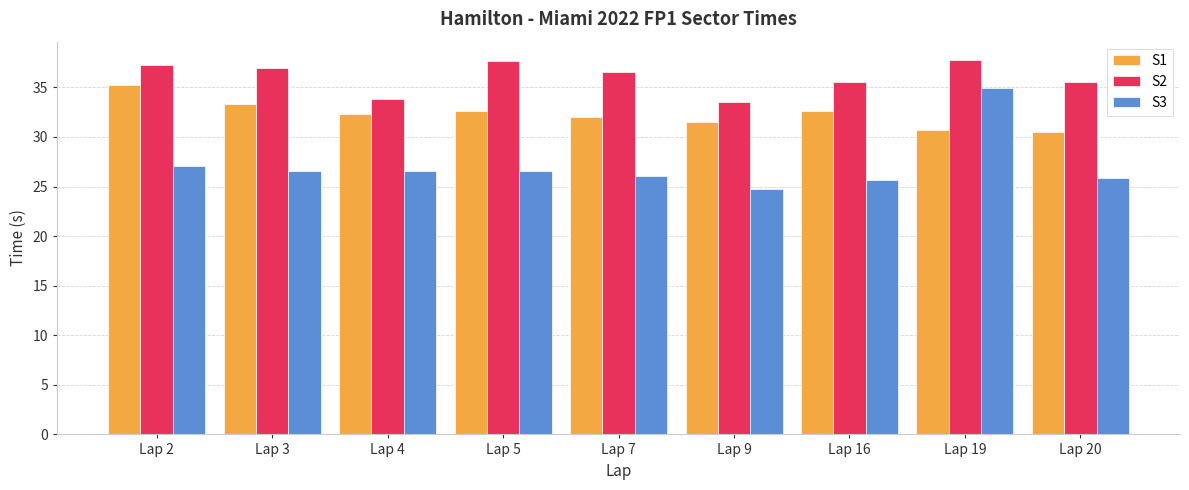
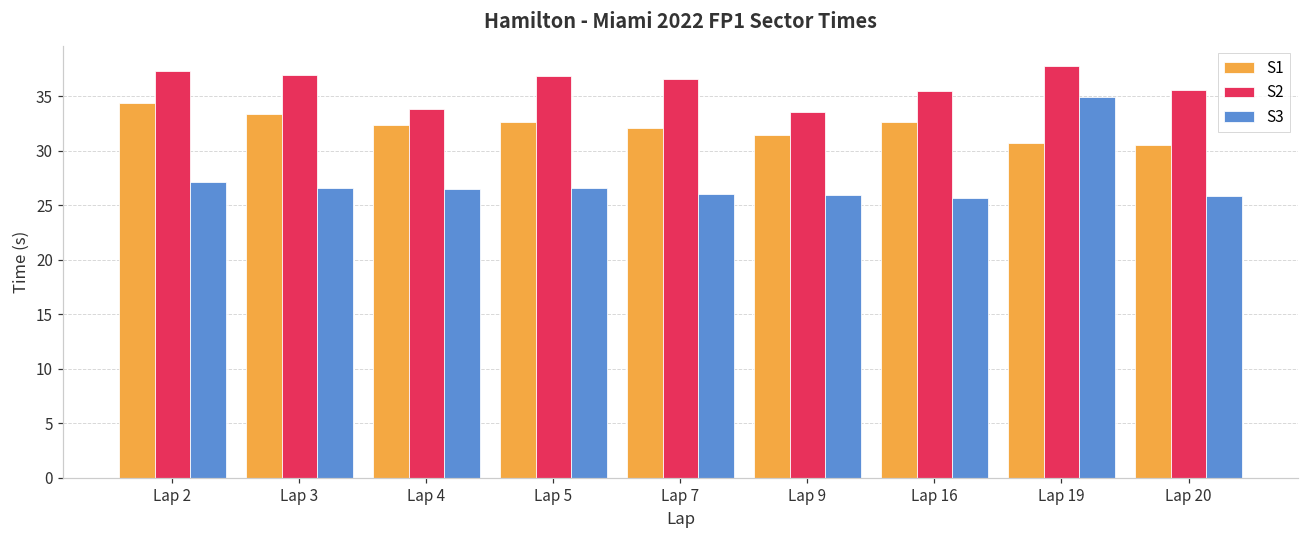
S1, Lap 2: 35 -> 34
S2, Lap 5: 38 -> 37
S3, Lap 9: 25 -> 26
